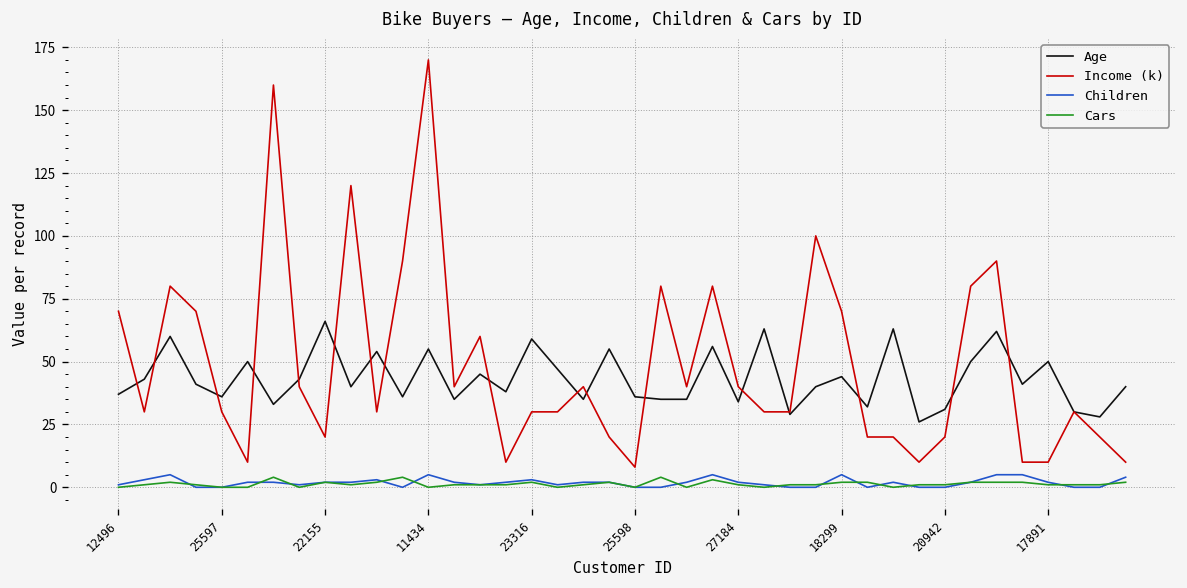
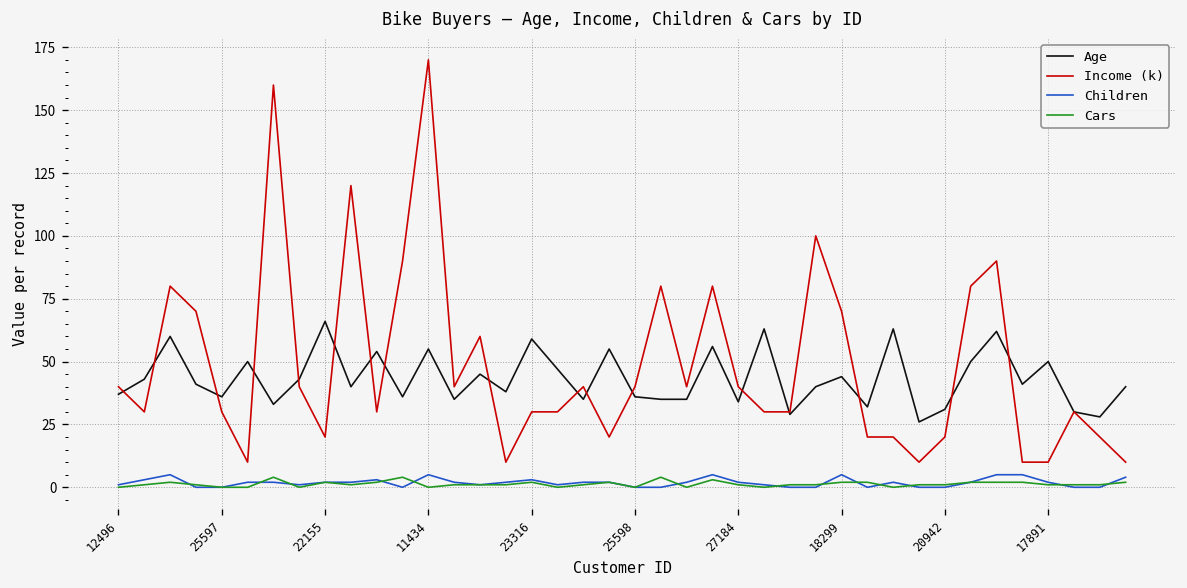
Income (k), 12496: 70 -> 40
Income (k), 25598: 8 -> 40
